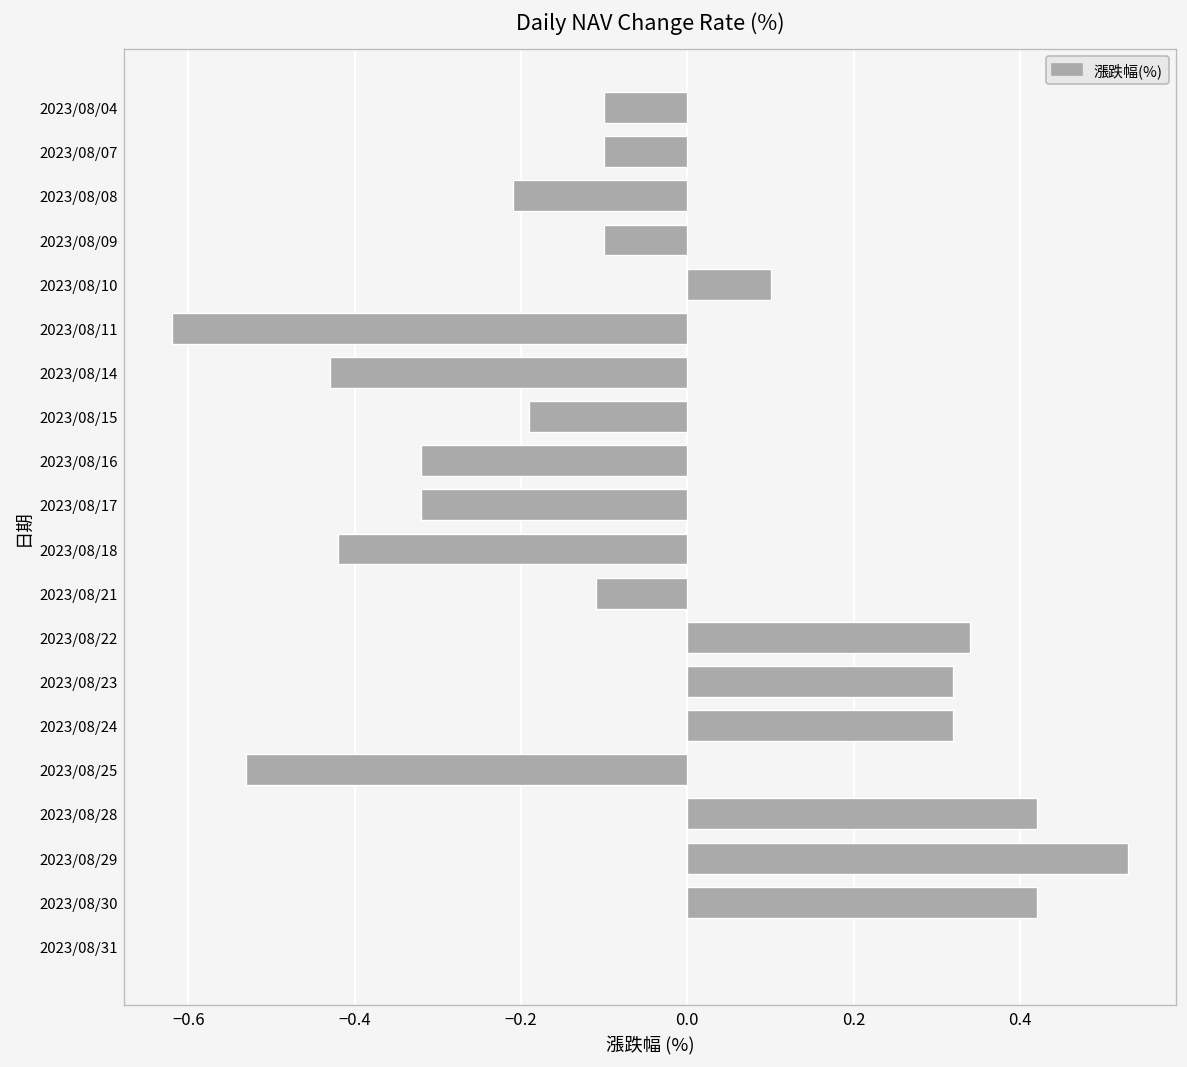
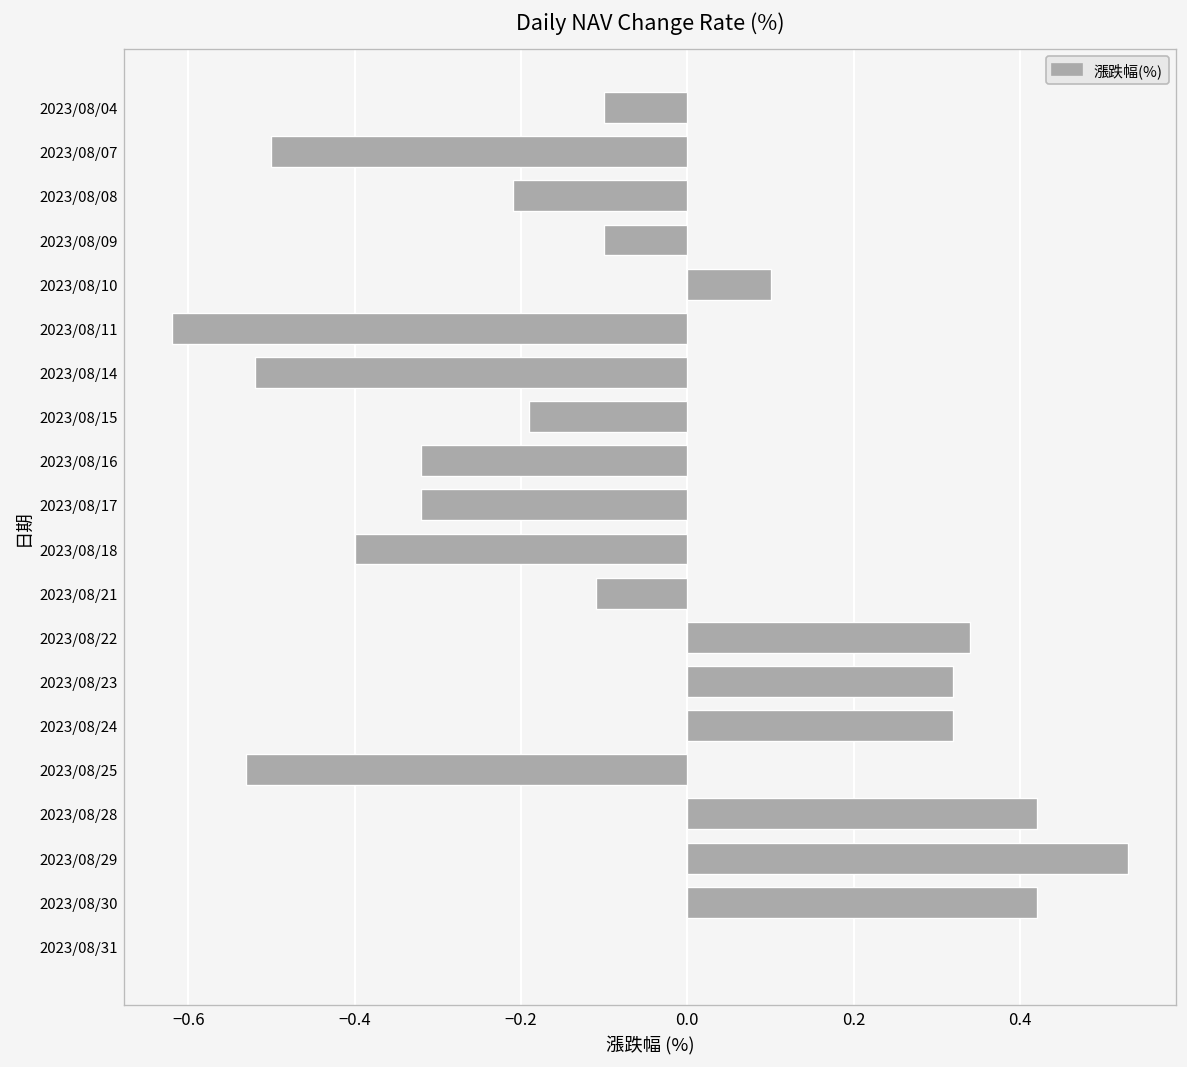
2023/08/07: -0.1 -> -0.5
2023/08/14: -0.43 -> -0.52
2023/08/18: -0.42 -> -0.40
